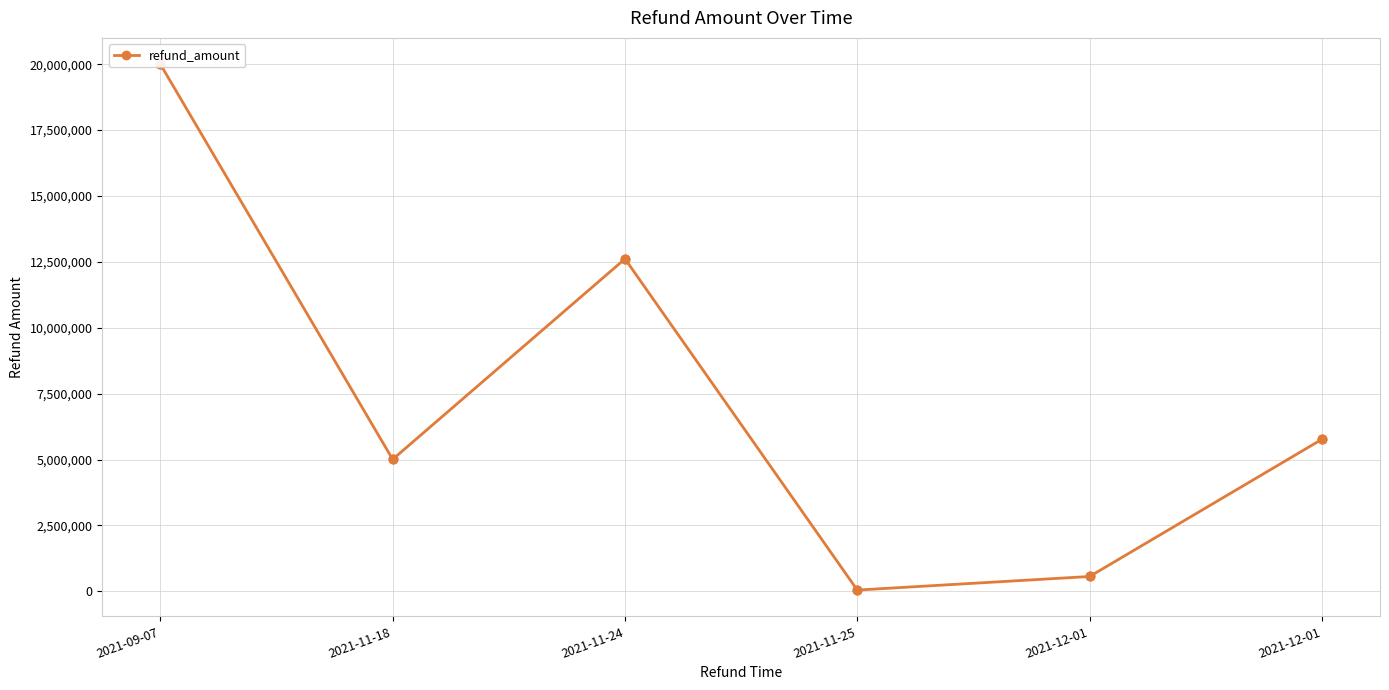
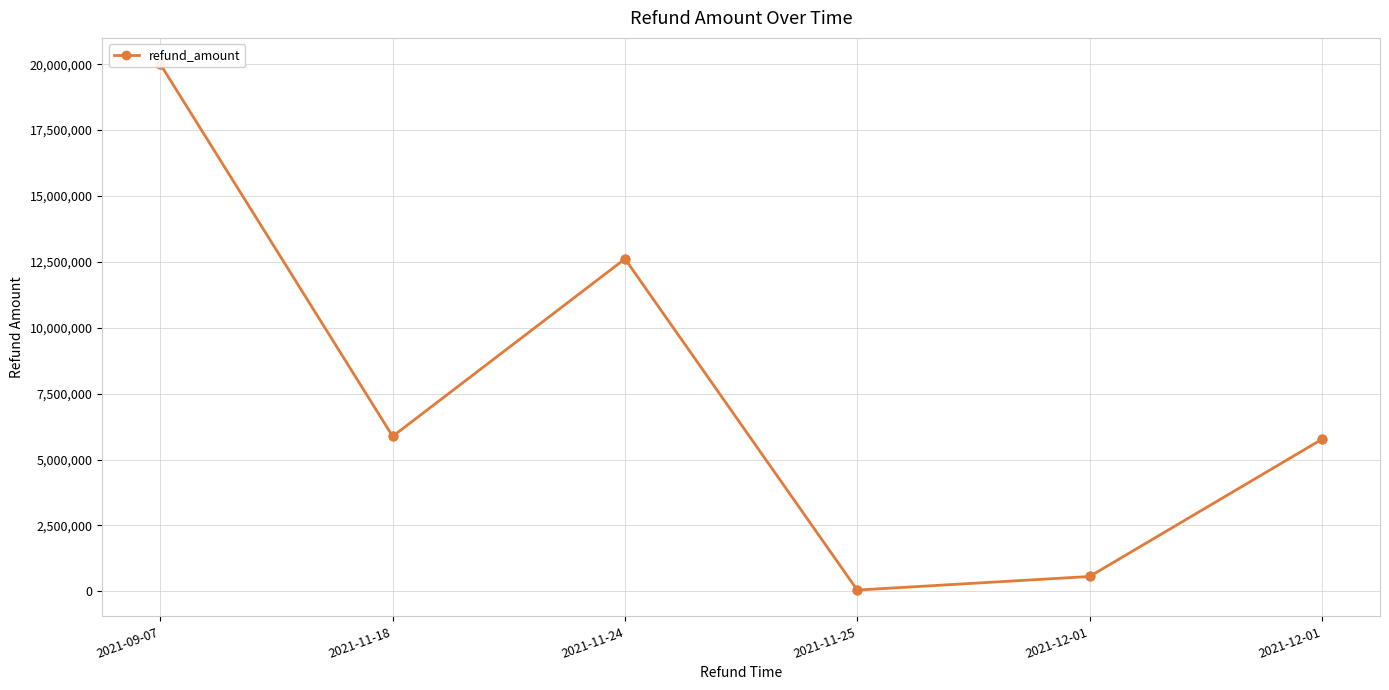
2021-11-18: 5,000,000 -> 5,900,000
